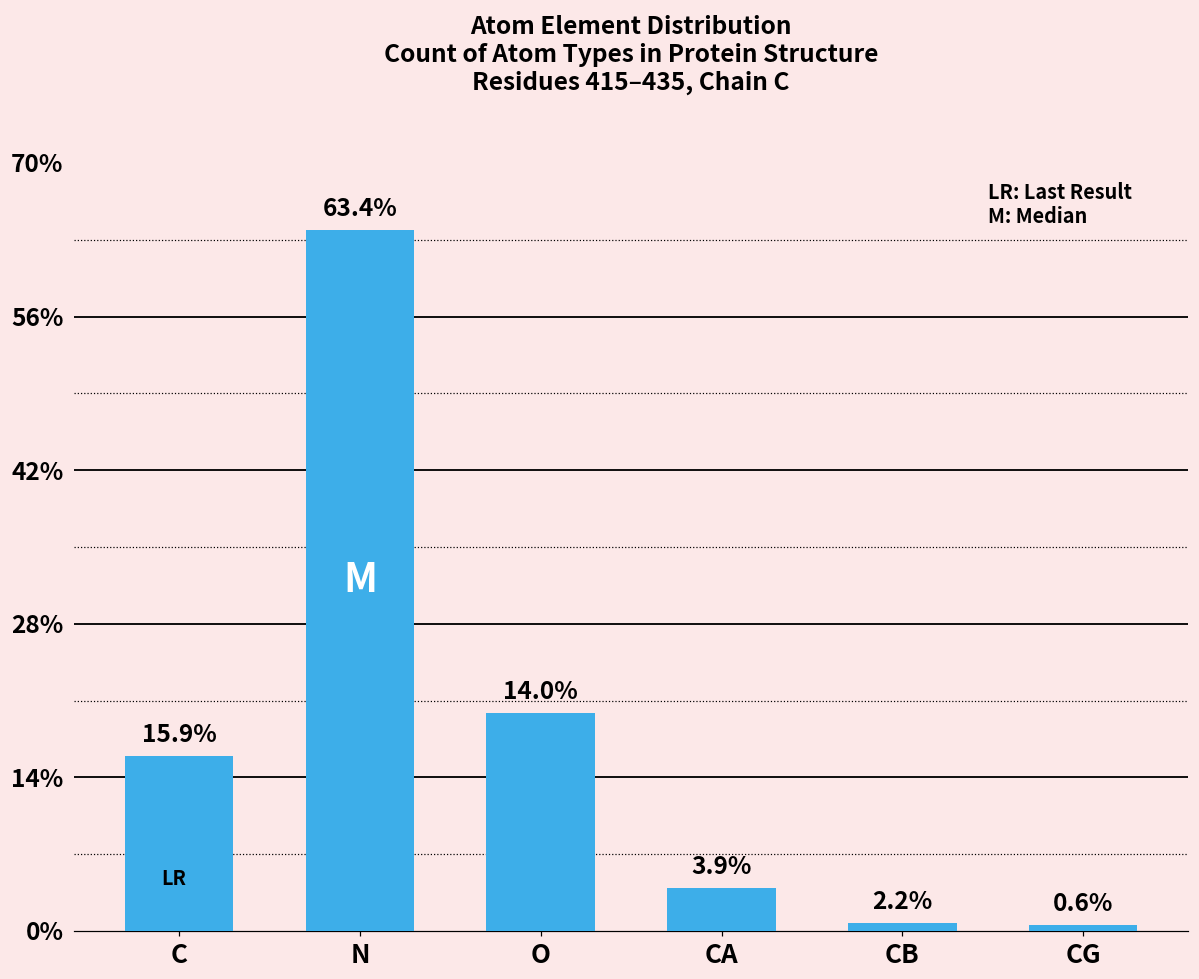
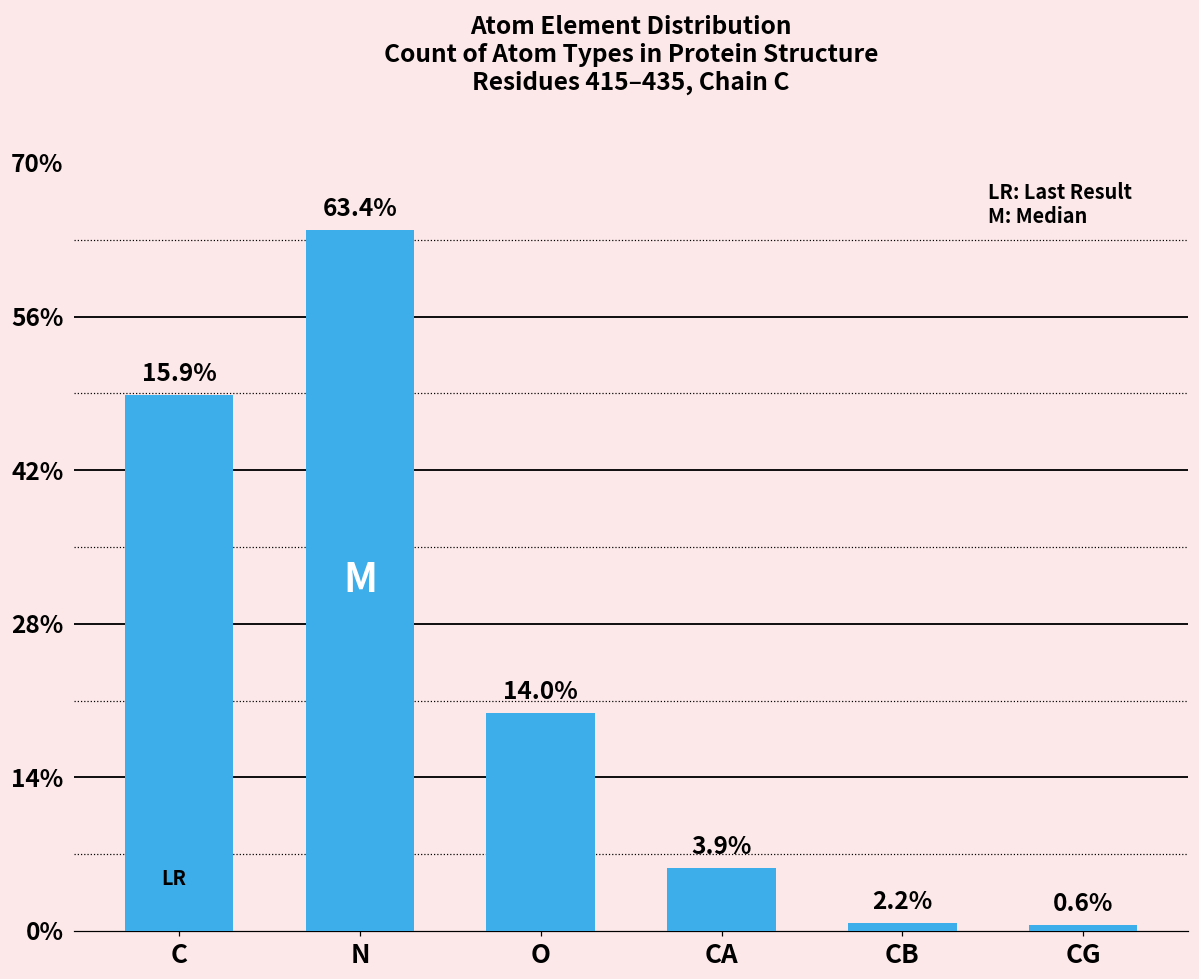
C: 16% -> 49%
CA: 4% -> 6%
